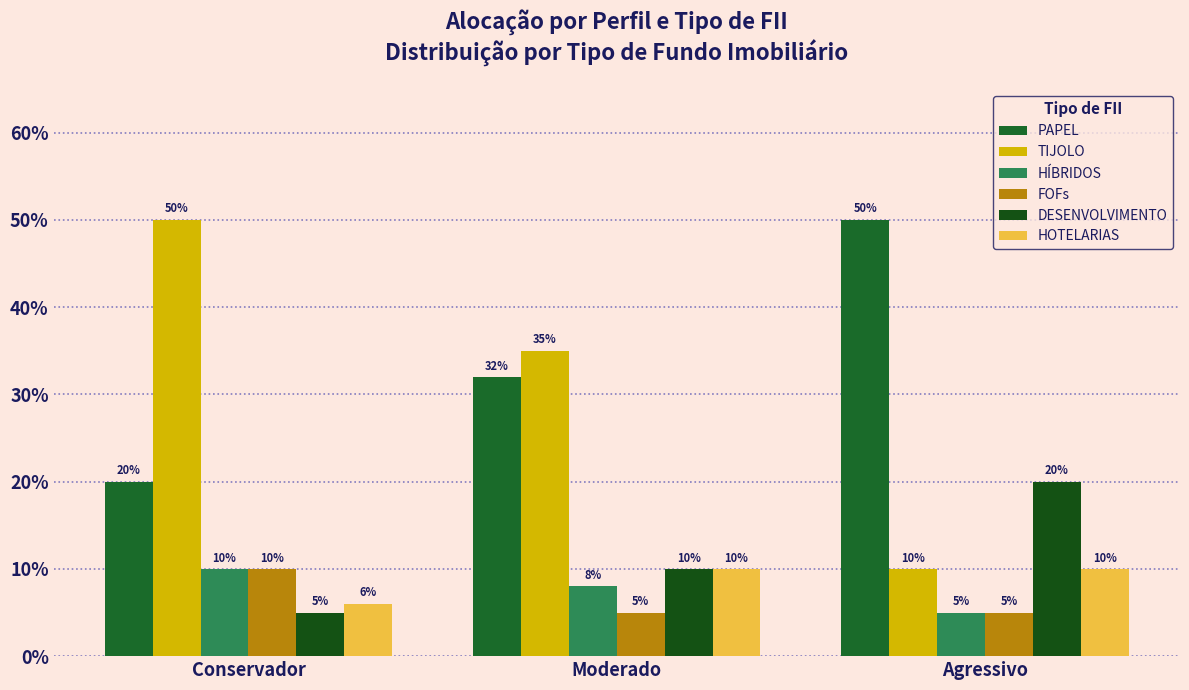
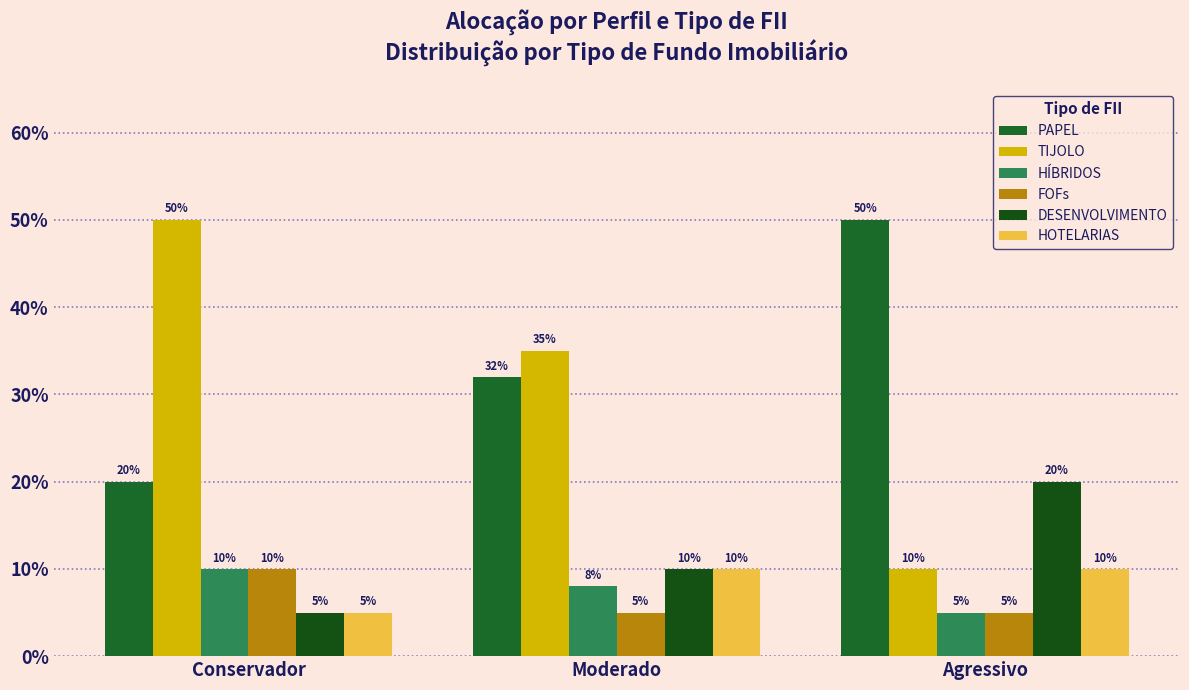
HOTELARIAS, Conservador: 6% -> 5%
